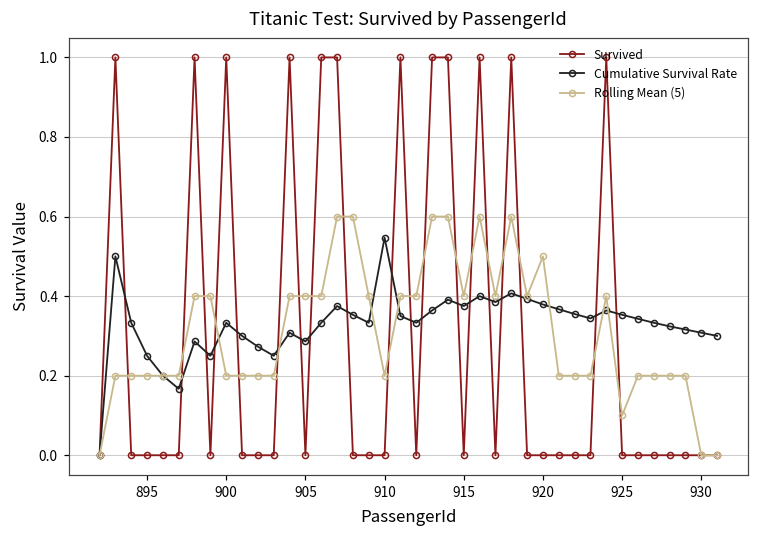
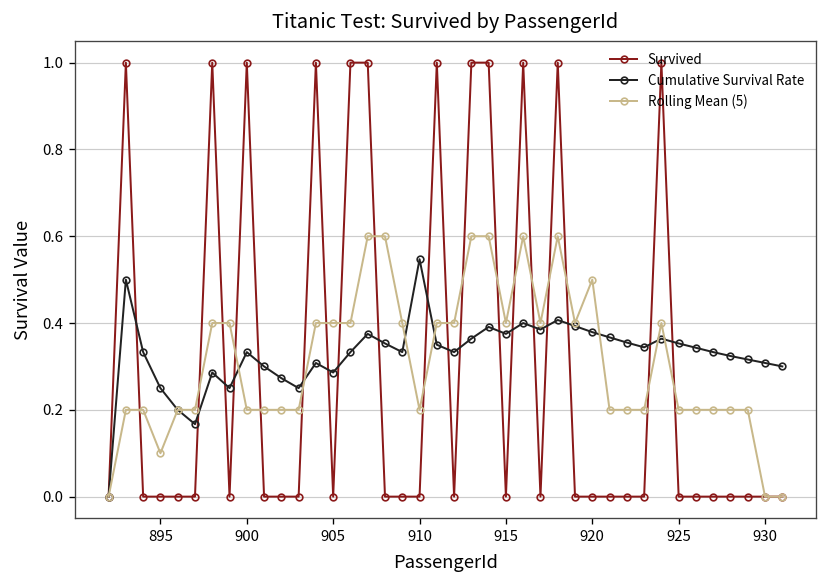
Rolling Mean (5), 895: 0.2 -> 0.1
Rolling Mean (5), 925: 0.1 -> 0.2
